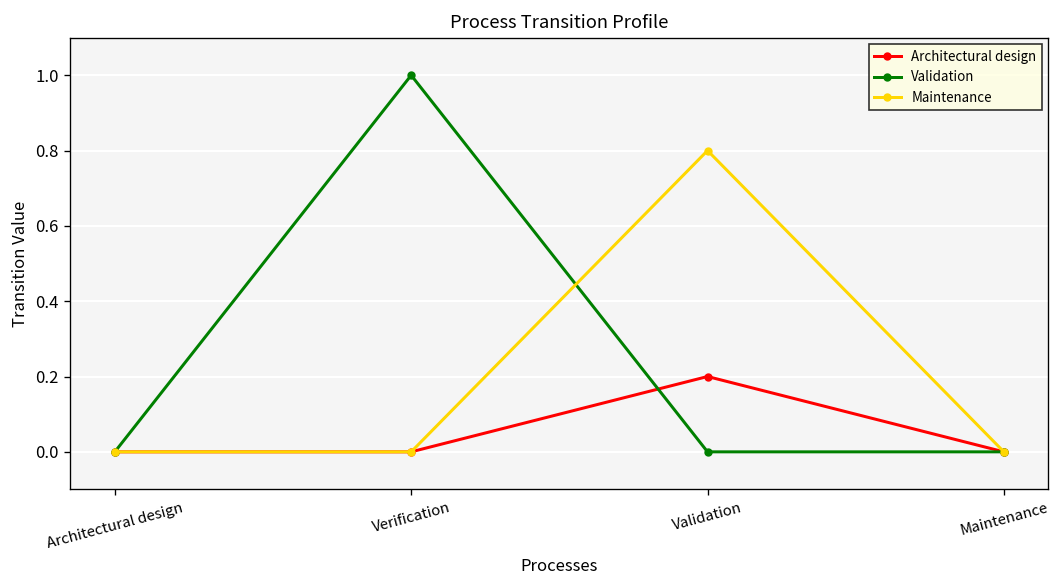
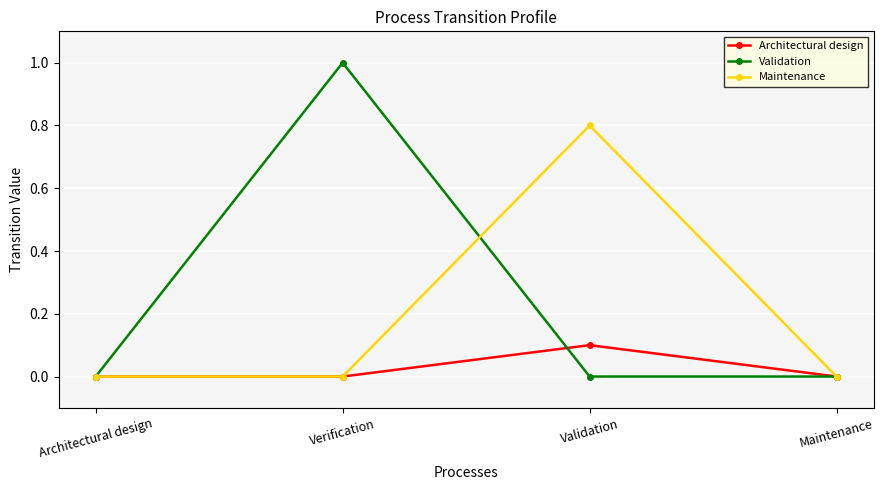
Architectural design, Validation: 0.2 -> 0.1
